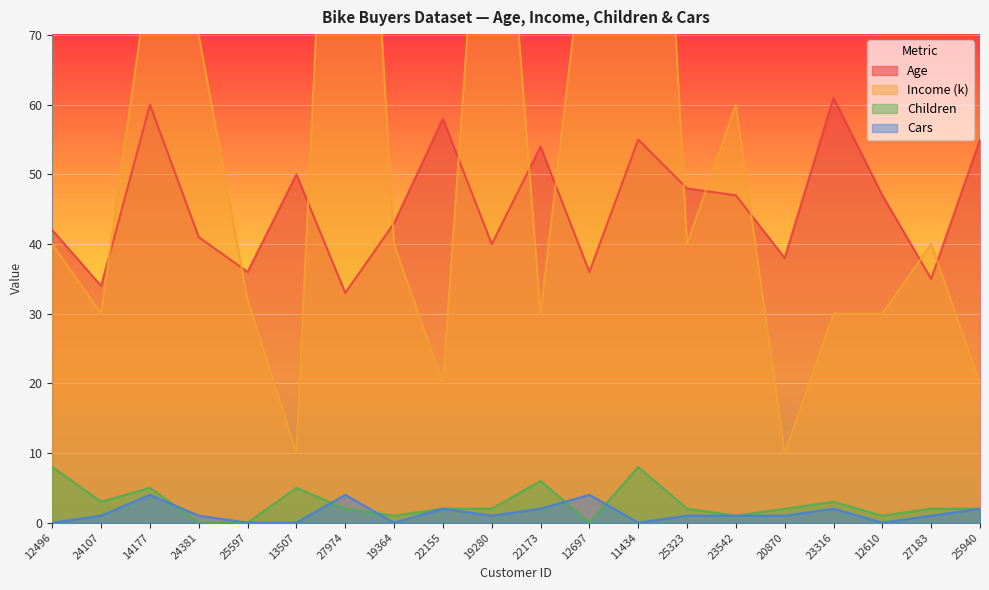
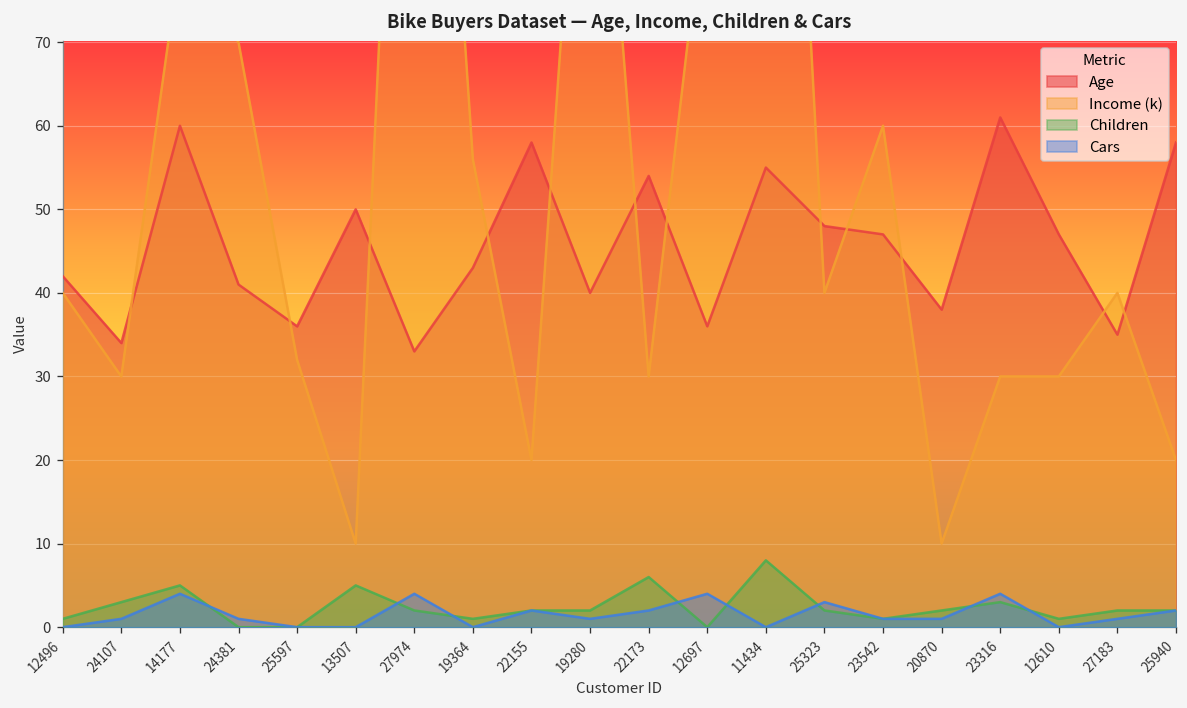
Children, 12496: 8 -> 1
Income (k), 19364: 40 -> 56
Cars, 25323: 1 -> 3
Cars, 23316: 2 -> 4
Age, 25940: 55 -> 58
